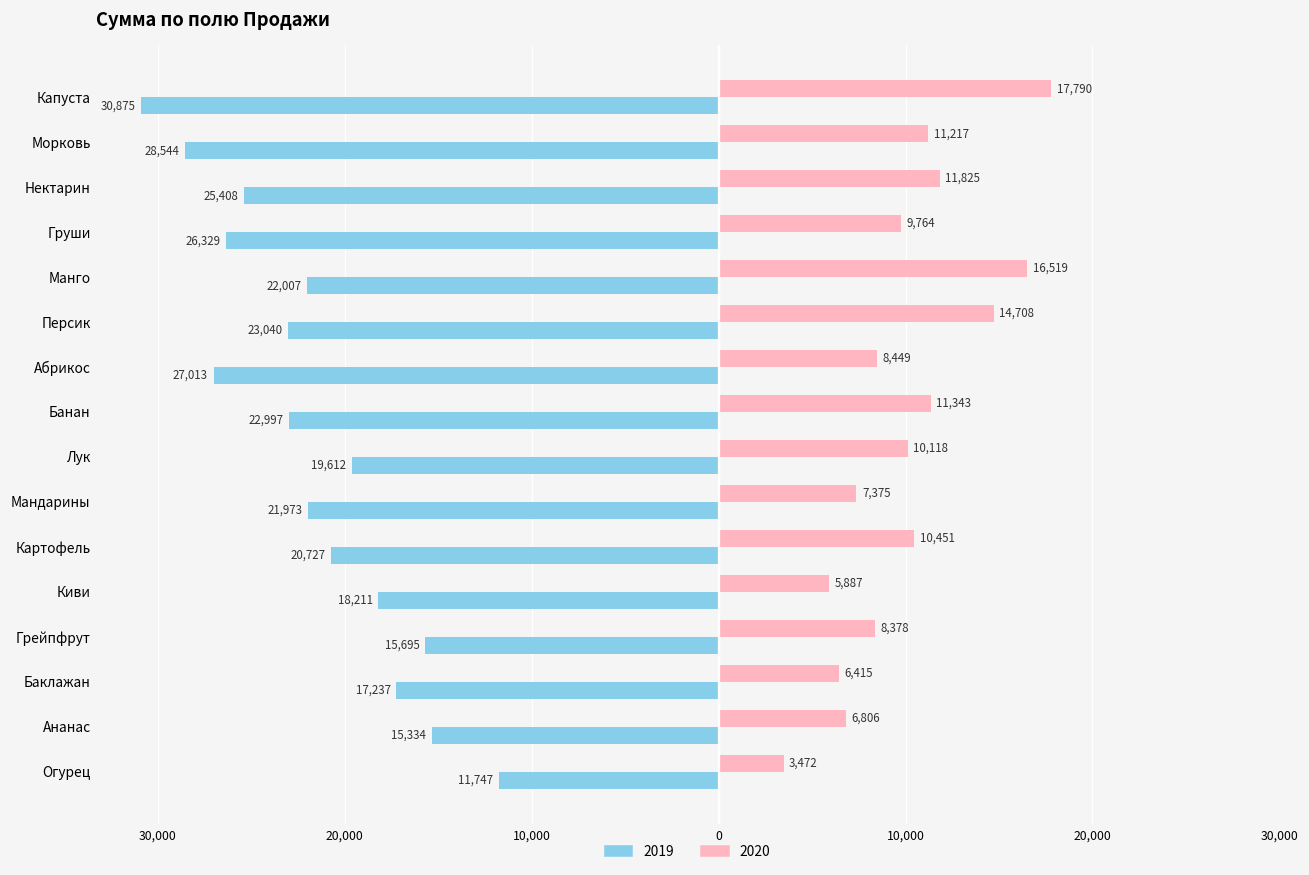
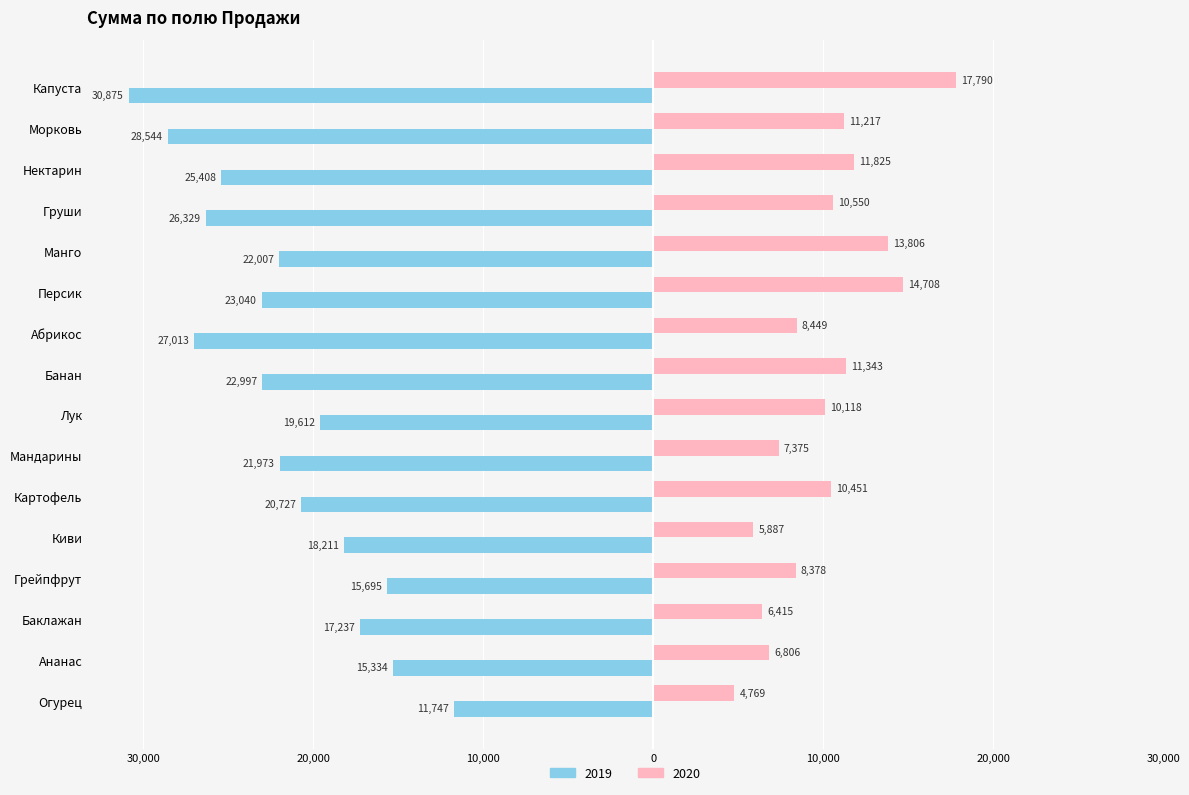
2020, Груши: 9,764 -> 10,550
2020, Манго: 16,519 -> 13,806
2020, Огурец: 3,472 -> 4,769
